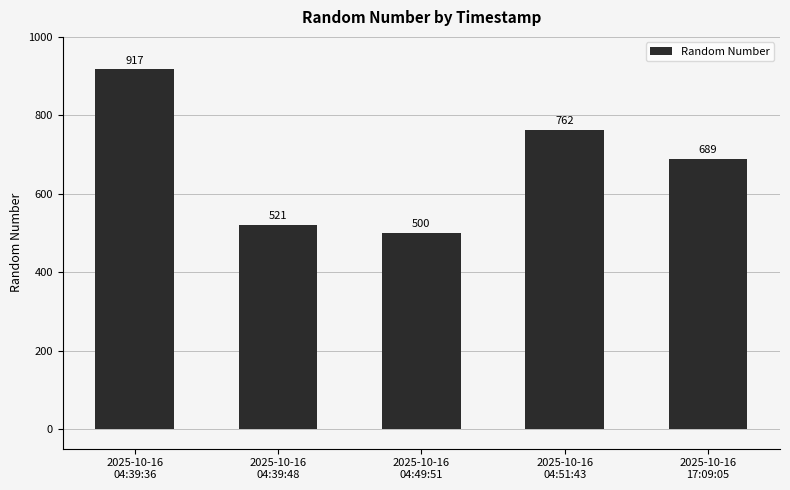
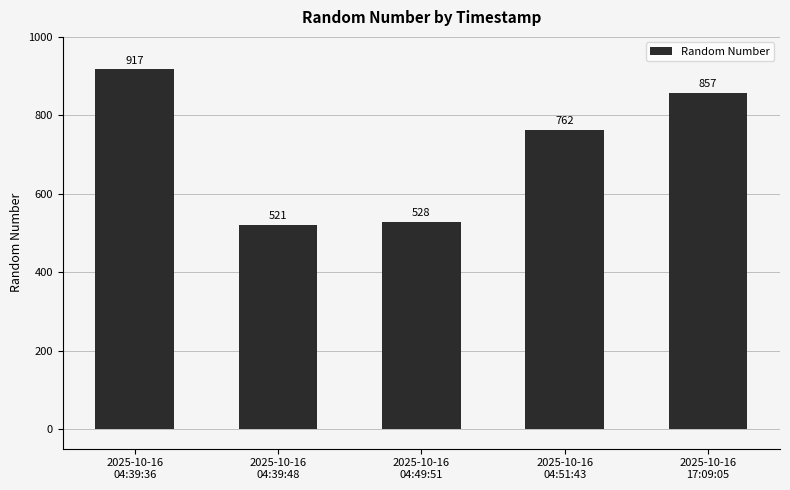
2025-10-16 04:49:51: 500 -> 528
2025-10-16 17:09:05: 689 -> 857
